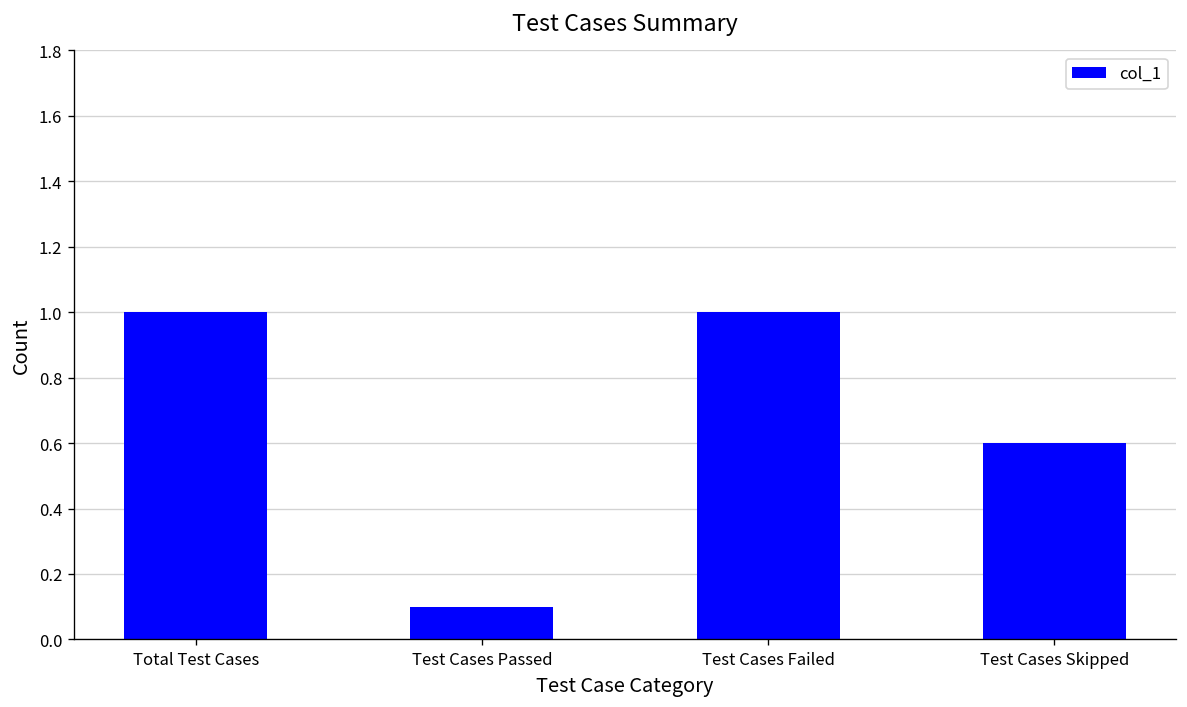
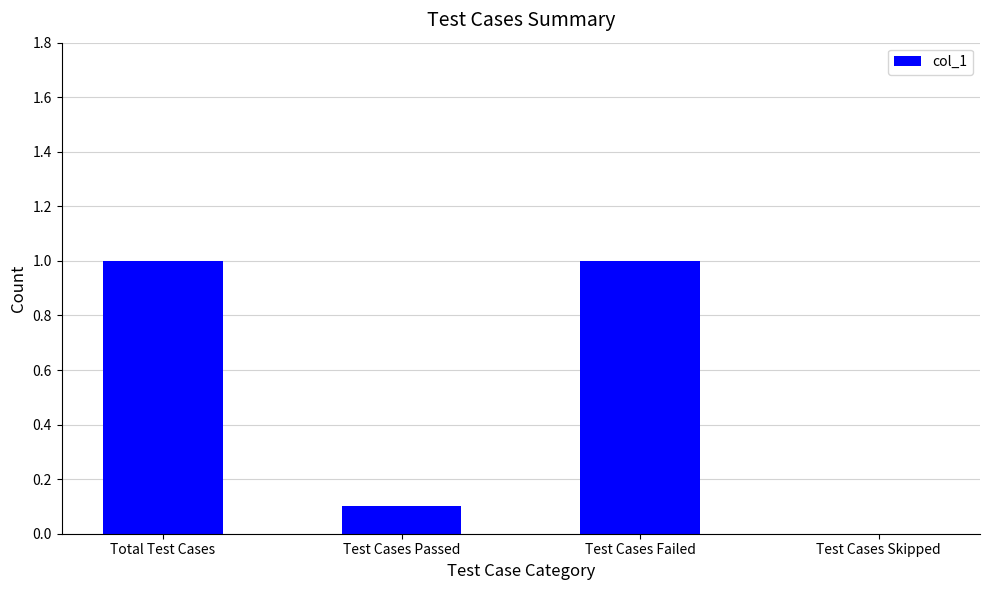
Test Cases Skipped: 0.6 -> 0.0
